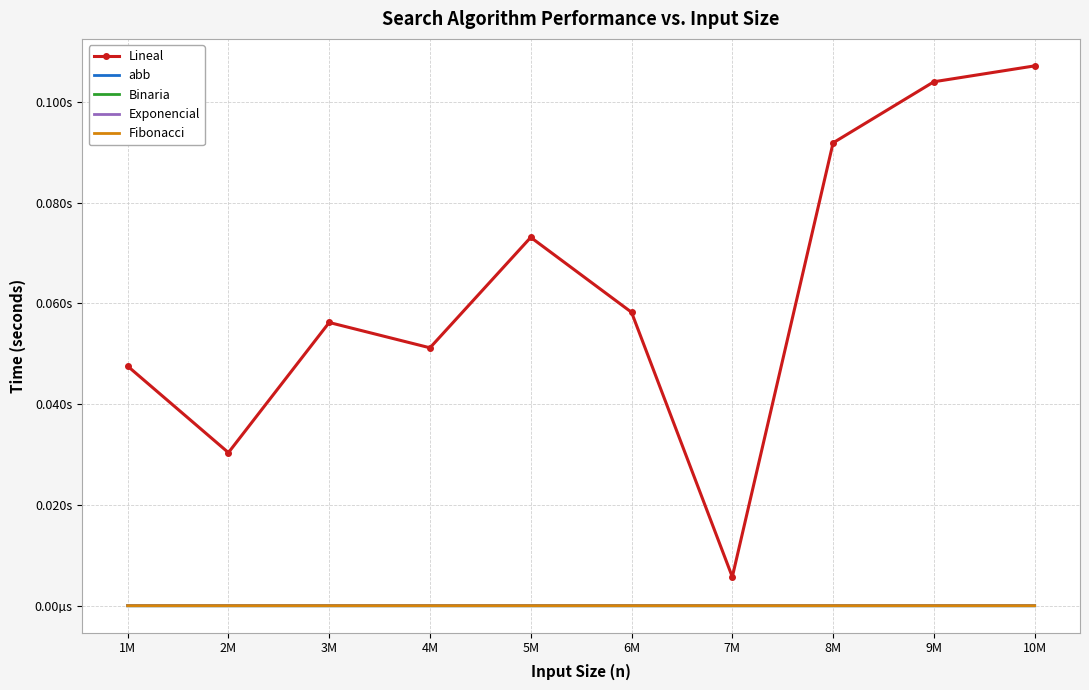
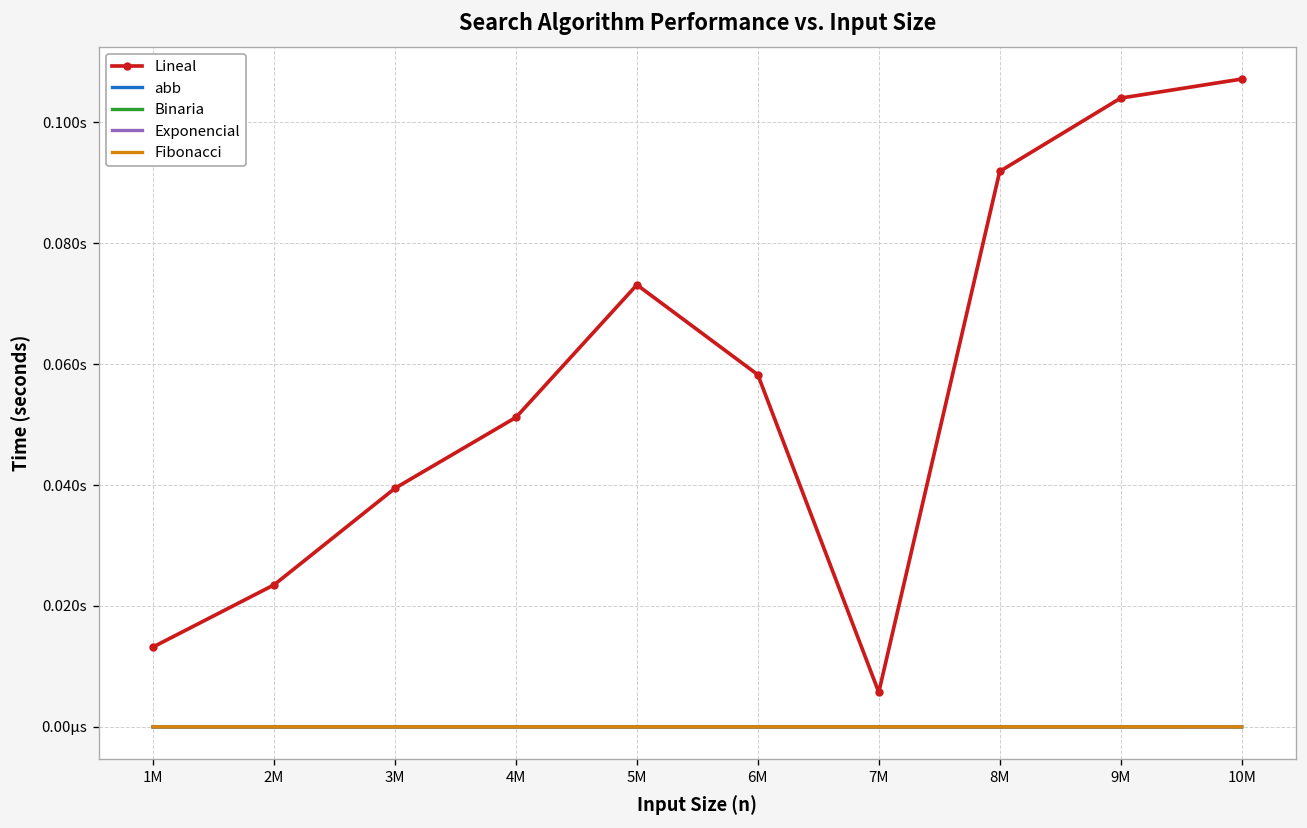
Lineal, 1M: 0.048s -> 0.013s
Lineal, 2M: 0.030s -> 0.023s
Lineal, 3M: 0.056s -> 0.039s
